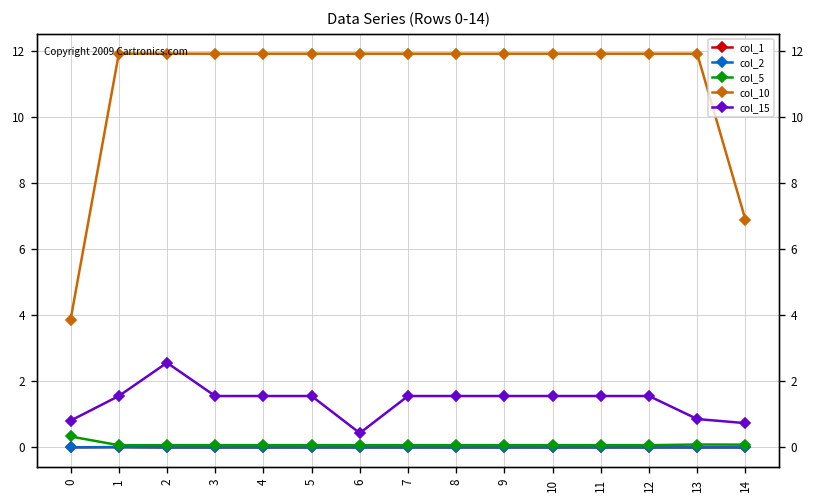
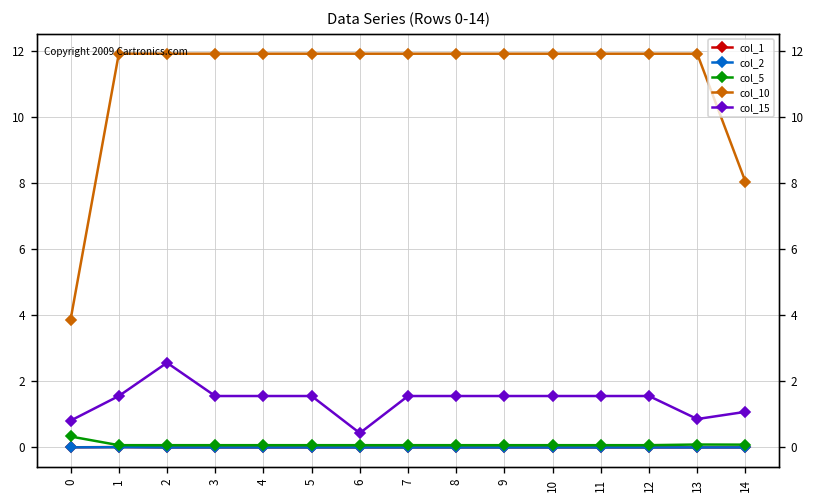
col_10, 14: 6.9 -> 8.0
col_15, 14: 0.7 -> 1.1
